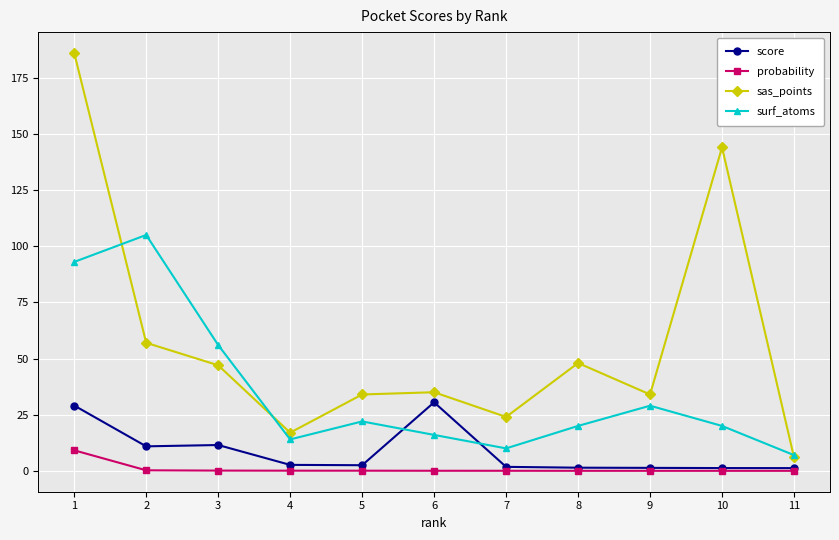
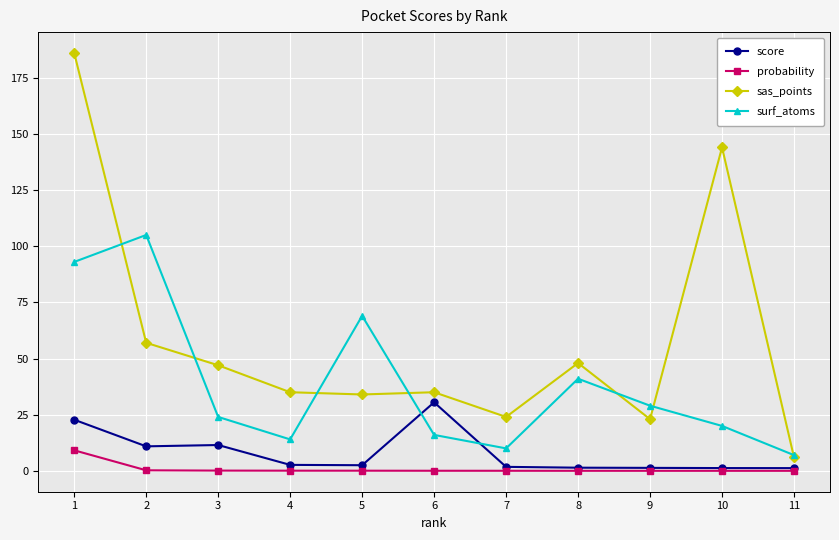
score, 1: 29 -> 23
surf_atoms, 3: 56 -> 24
sas_points, 4: 17 -> 35
surf_atoms, 5: 22 -> 69
surf_atoms, 8: 20 -> 41
sas_points, 9: 34 -> 23
